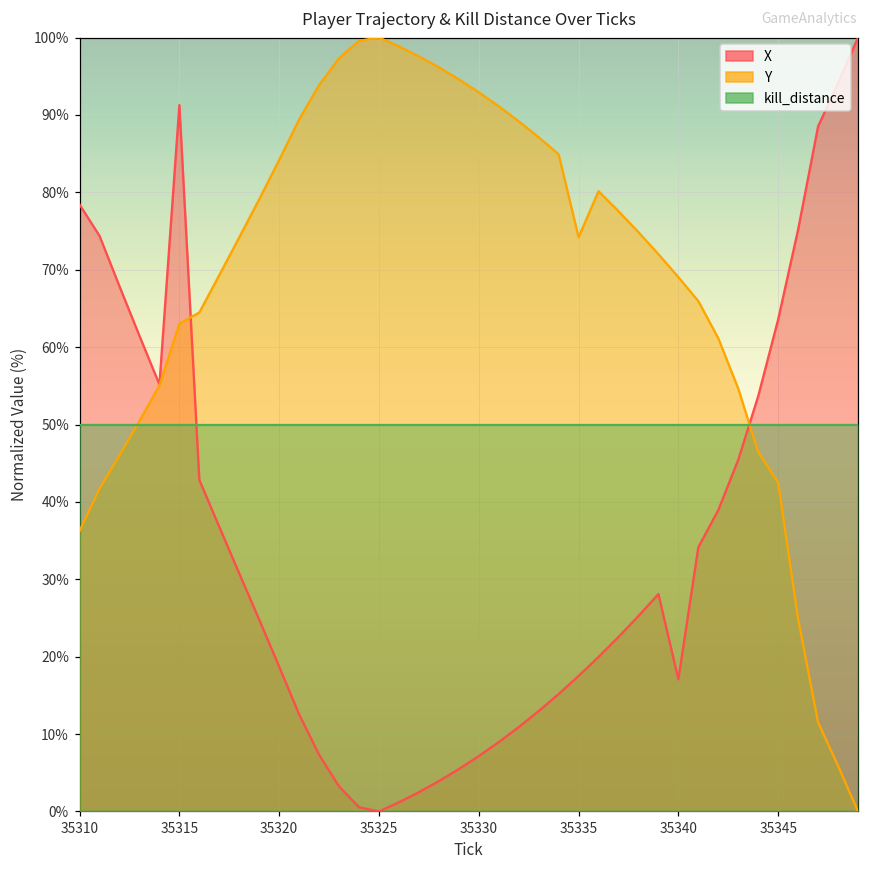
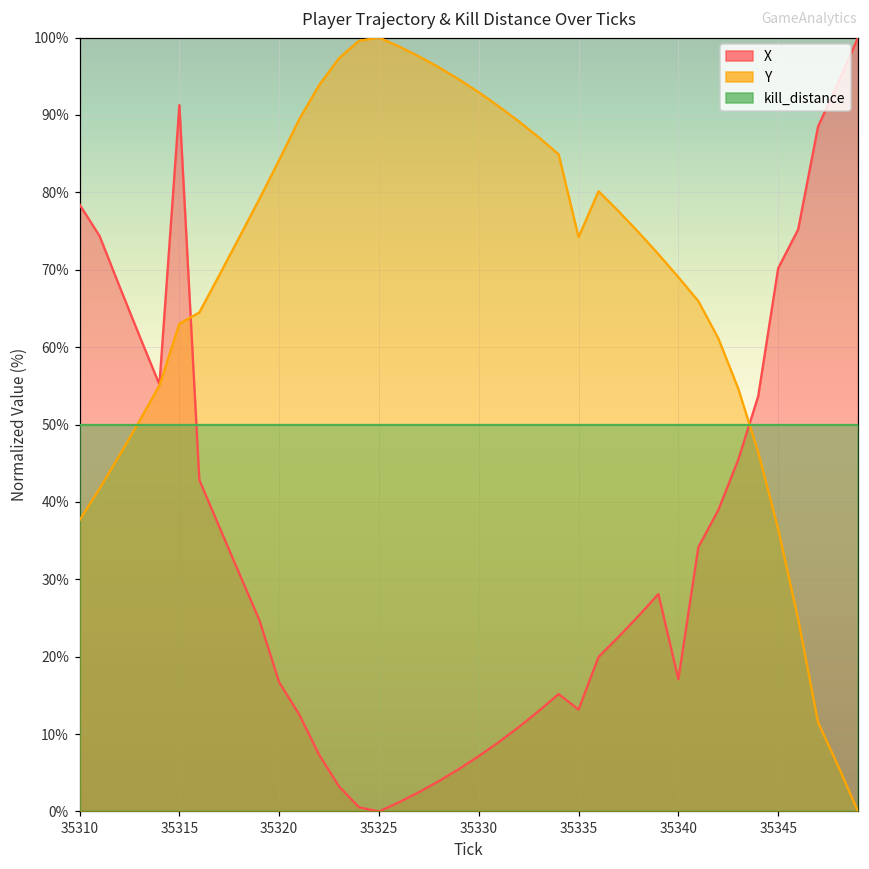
Y, 35310: 36% -> 38%
X, 35320: 19% -> 17%
X, 35335: 18% -> 13%
X, 35345: 64% -> 70%
Y, 35345: 42% -> 37%
